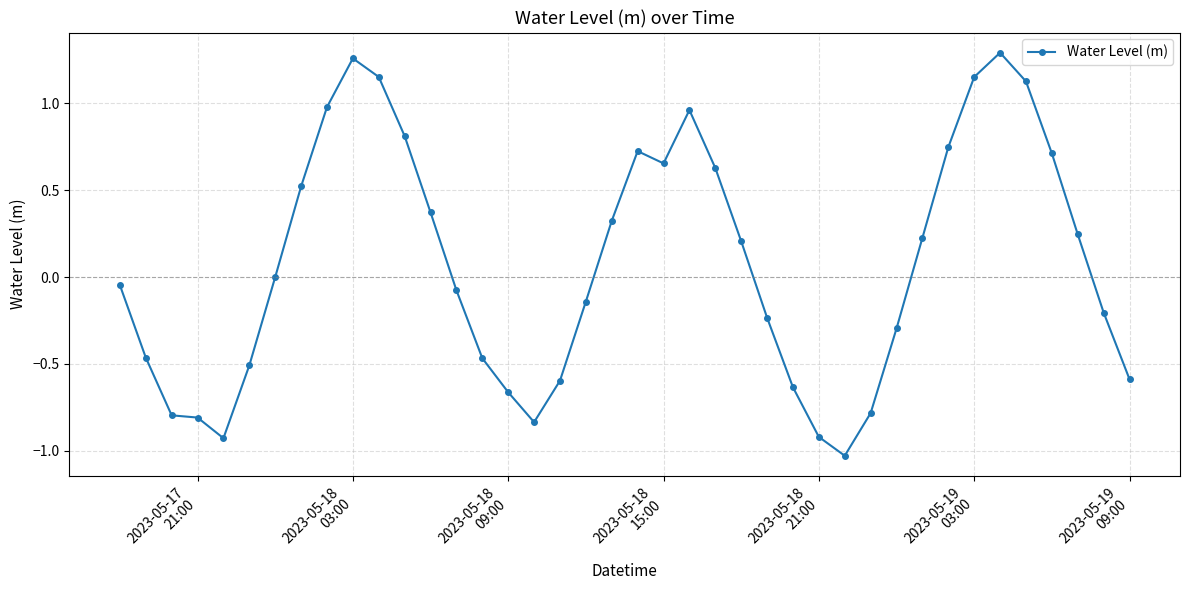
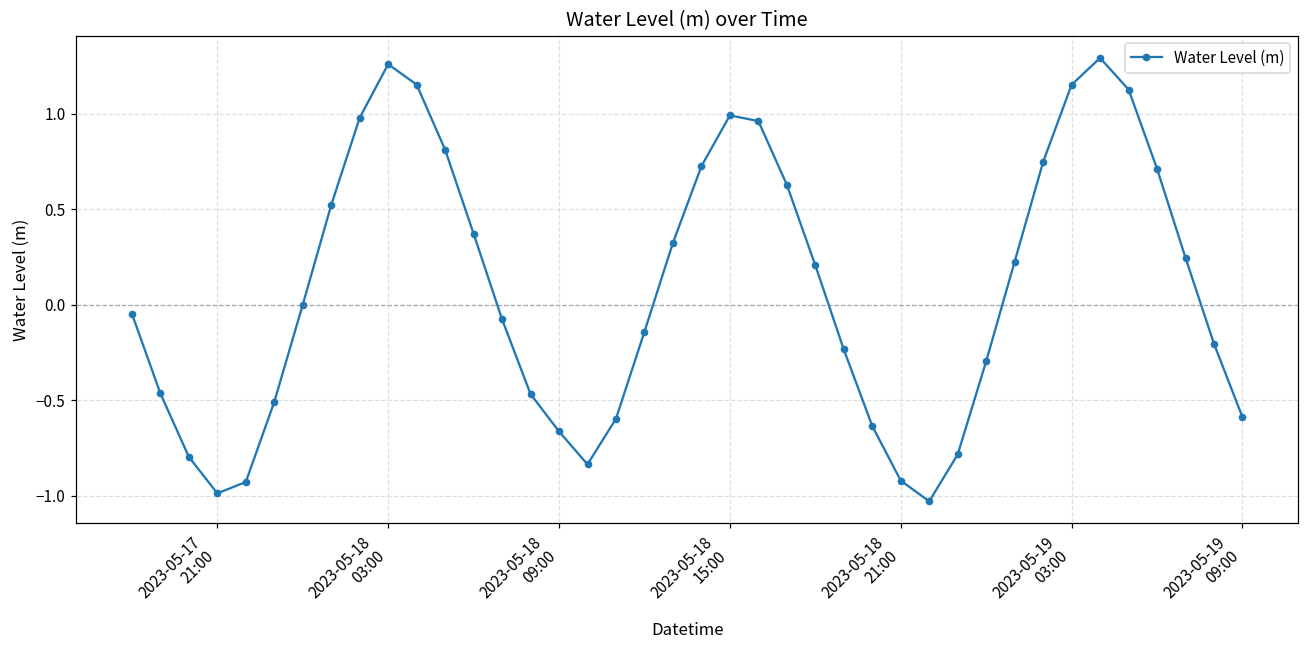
2023-05-17 21:00: -0.81 -> -0.99
2023-05-18 15:00: 0.65 -> 0.99
